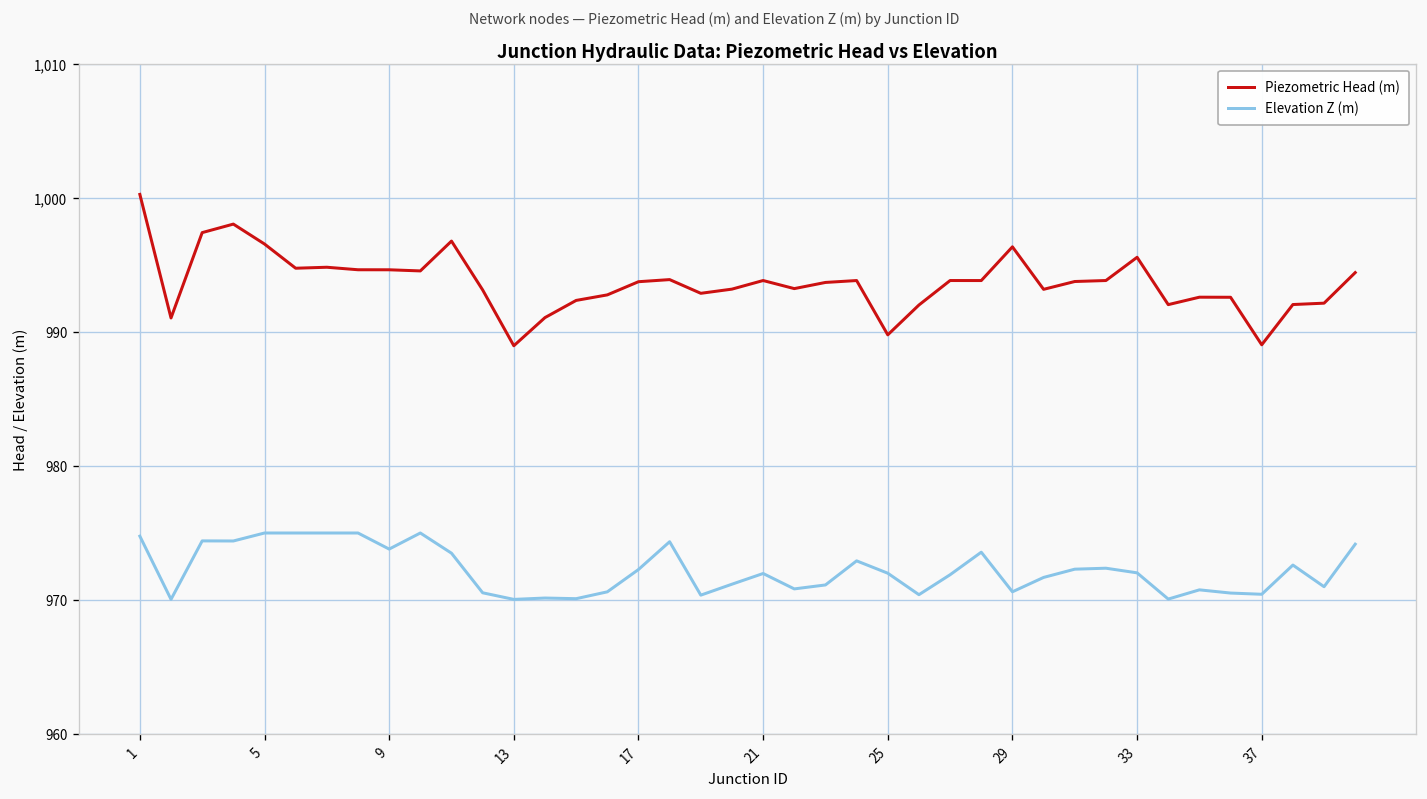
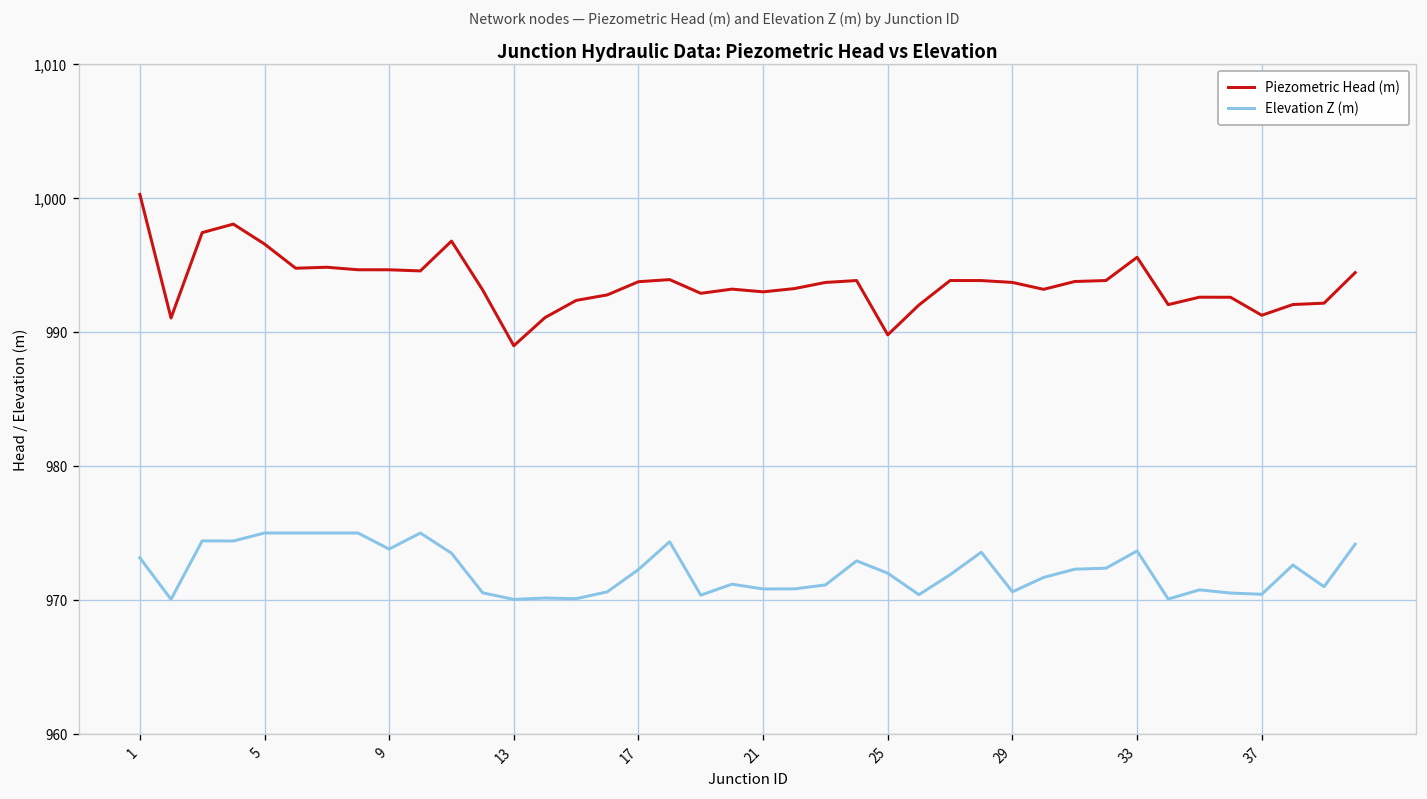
Elevation Z (m), 1: 974.8 -> 973.2
Piezometric Head (m), 21: 993.8 -> 993.0
Elevation Z (m), 21: 972.0 -> 970.8
Piezometric Head (m), 29: 996.4 -> 993.7
Elevation Z (m), 33: 972.0 -> 973.7
Piezometric Head (m), 37: 989.0 -> 991.3
